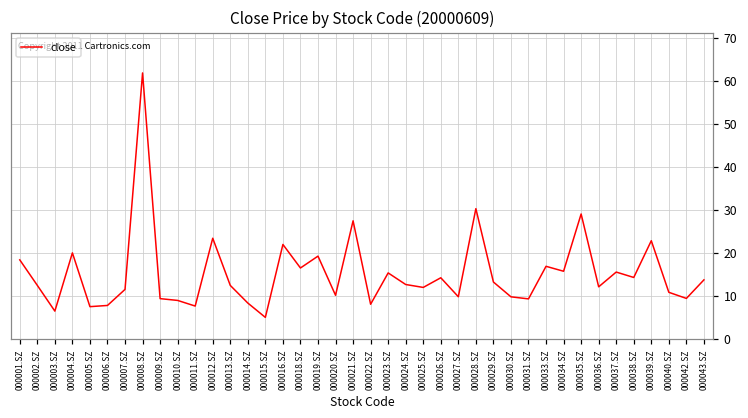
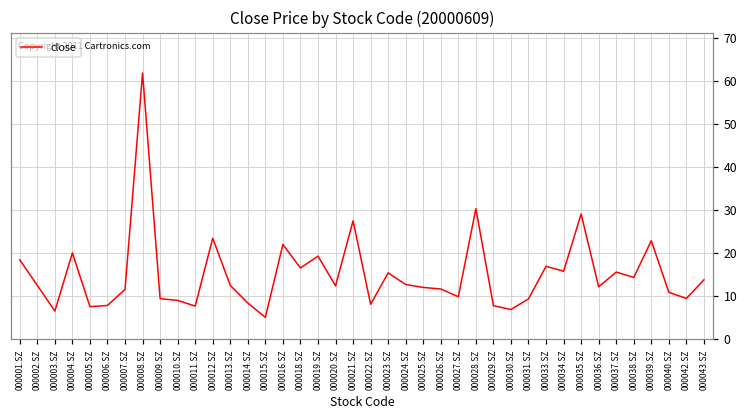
000020.SZ: 10 -> 12
000026.SZ: 14 -> 12
000029.SZ: 13 -> 8
000030.SZ: 10 -> 7
